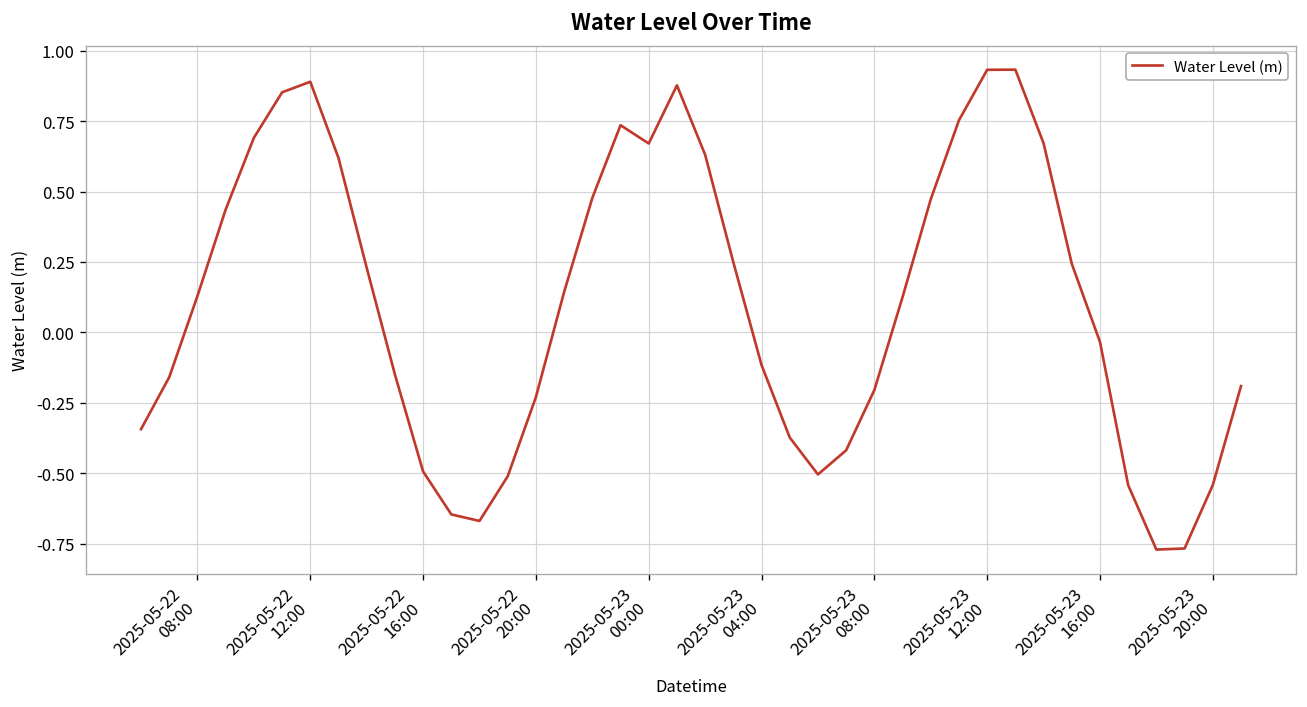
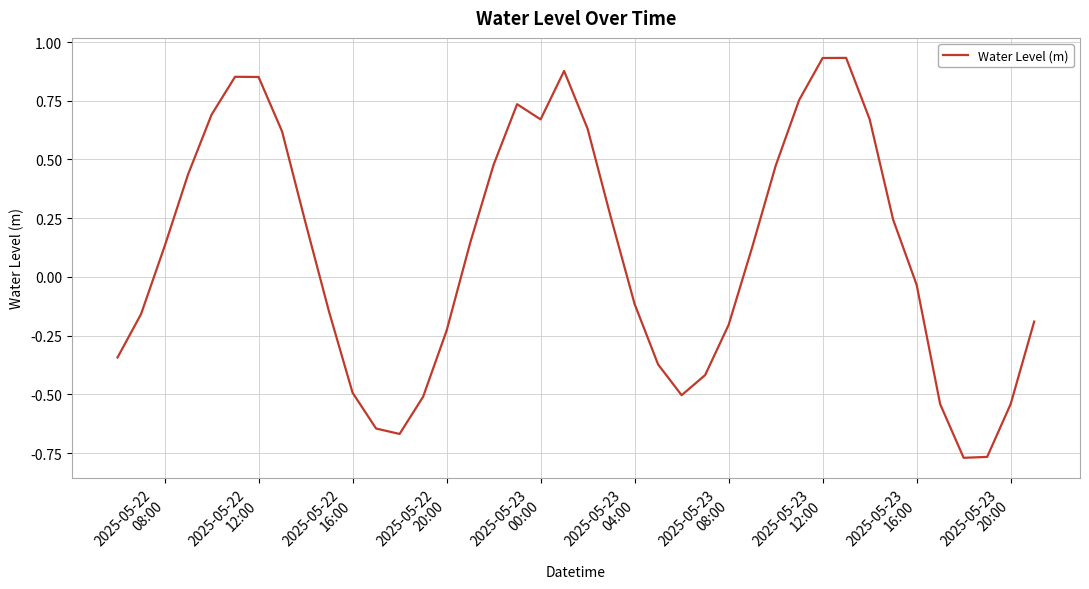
2025-05-22 12:00: 0.89 -> 0.85
